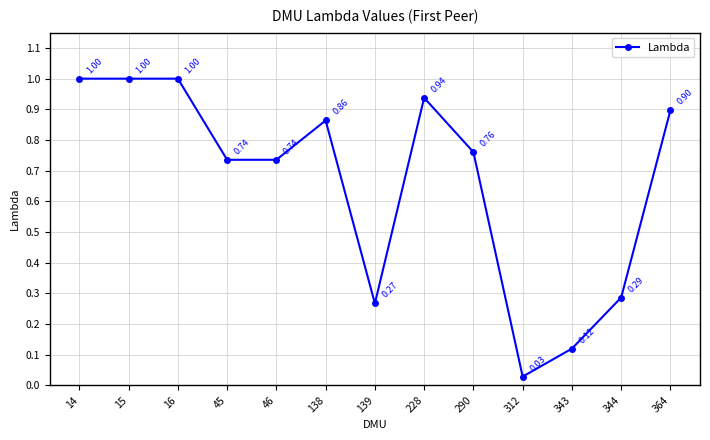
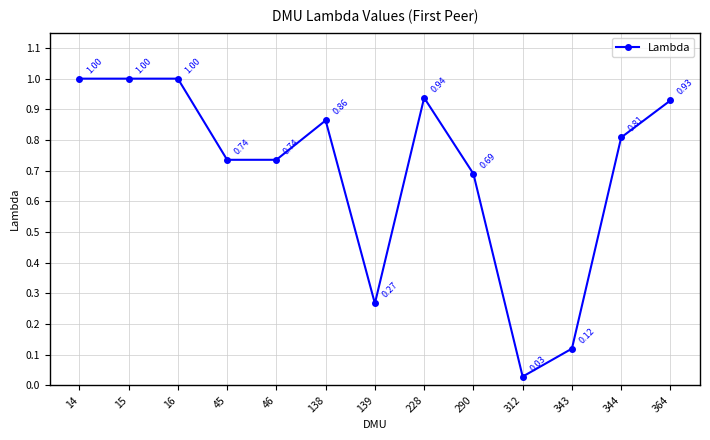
290: 0.76 -> 0.69
344: 0.29 -> 0.81
364: 0.90 -> 0.93
